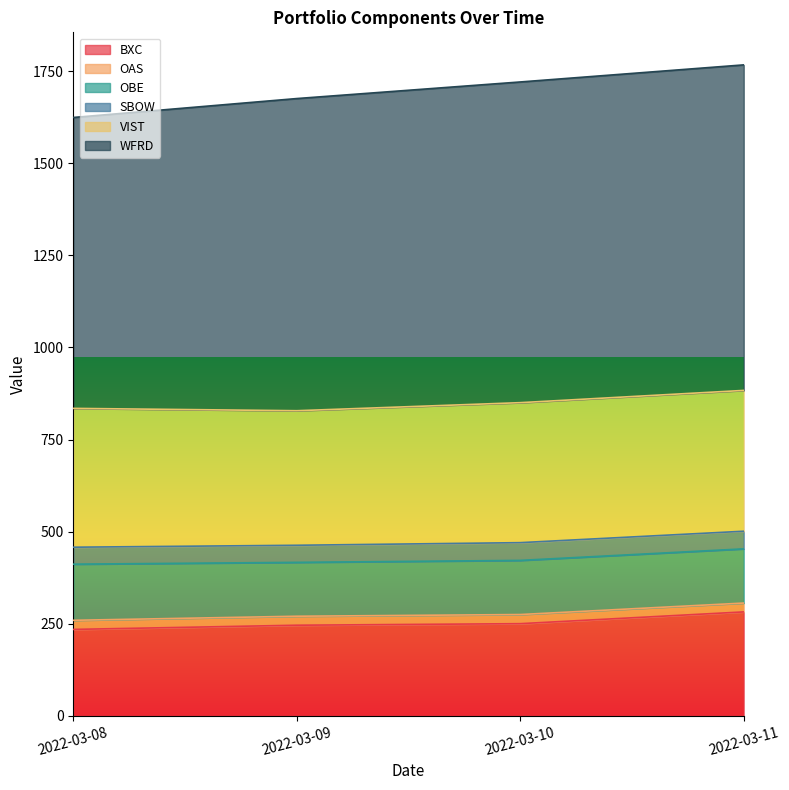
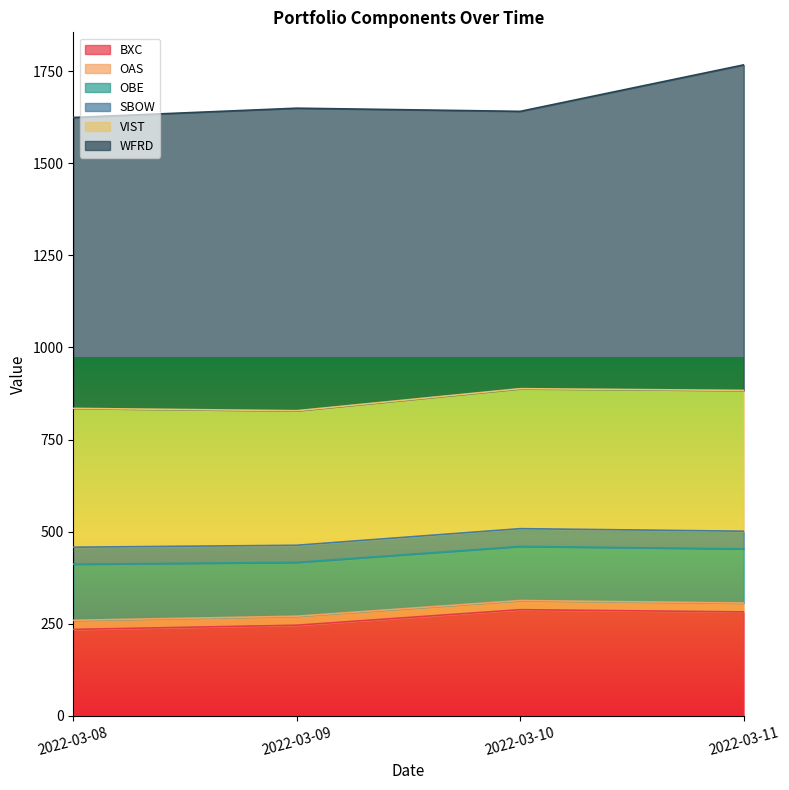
WFRD, 2022-03-09: 850 -> 820
BXC, 2022-03-10: 250 -> 290
WFRD, 2022-03-10: 870 -> 750
